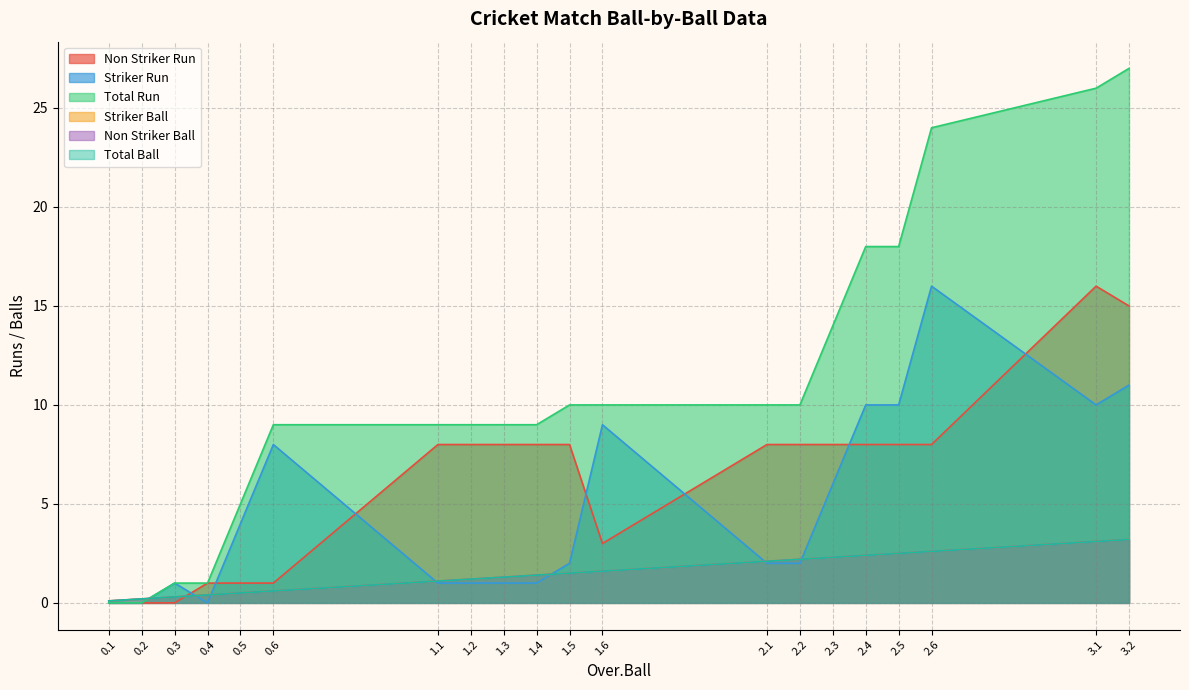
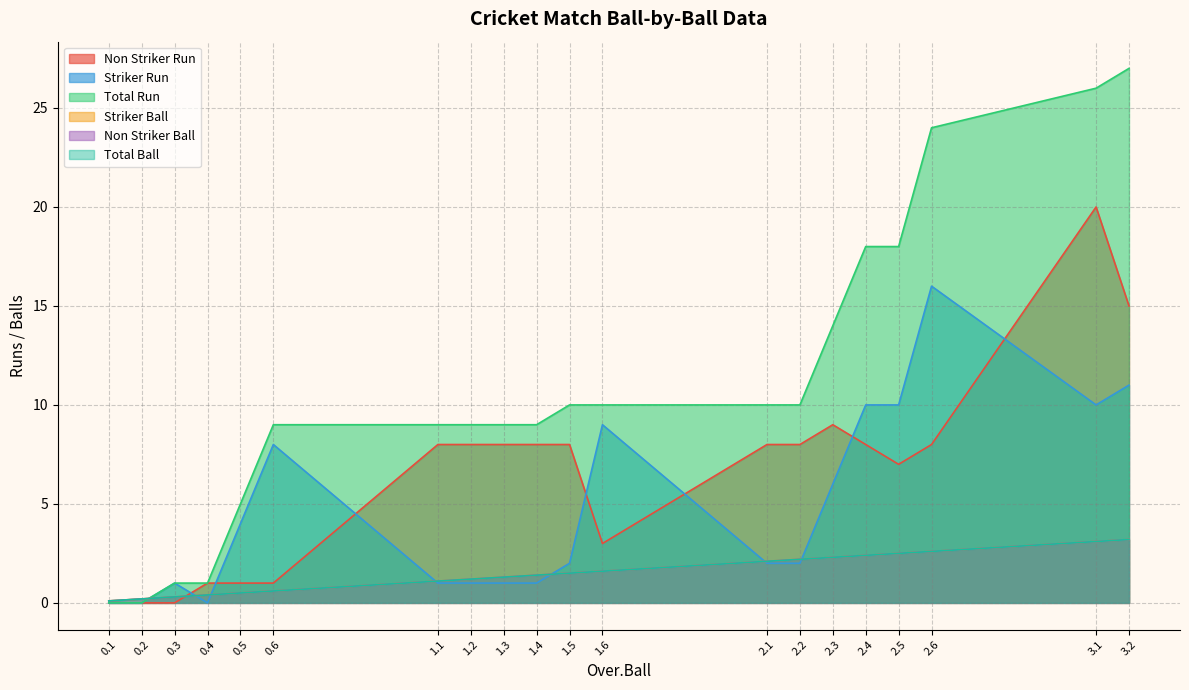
Non Striker Run, 2.3: 8 -> 9
Non Striker Run, 2.5: 8 -> 7
Non Striker Run, 3.1: 16 -> 20
